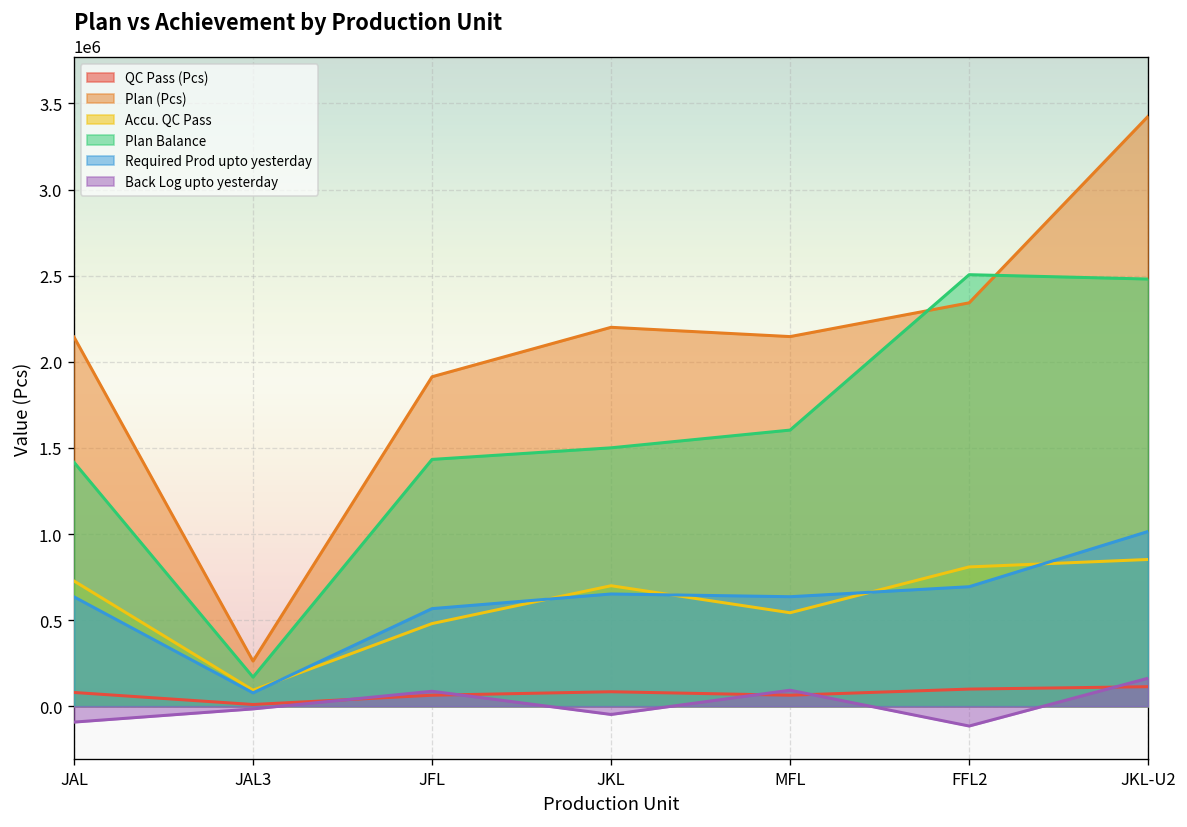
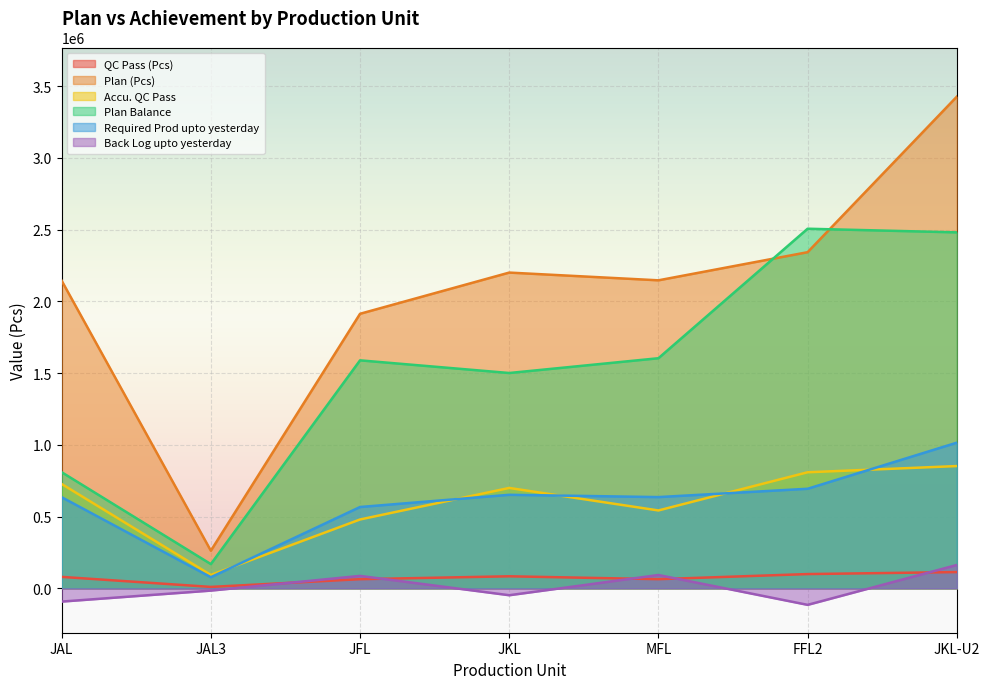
Plan Balance, JAL: 1420000 -> 810000
Plan Balance, JFL: 1430000 -> 1590000
